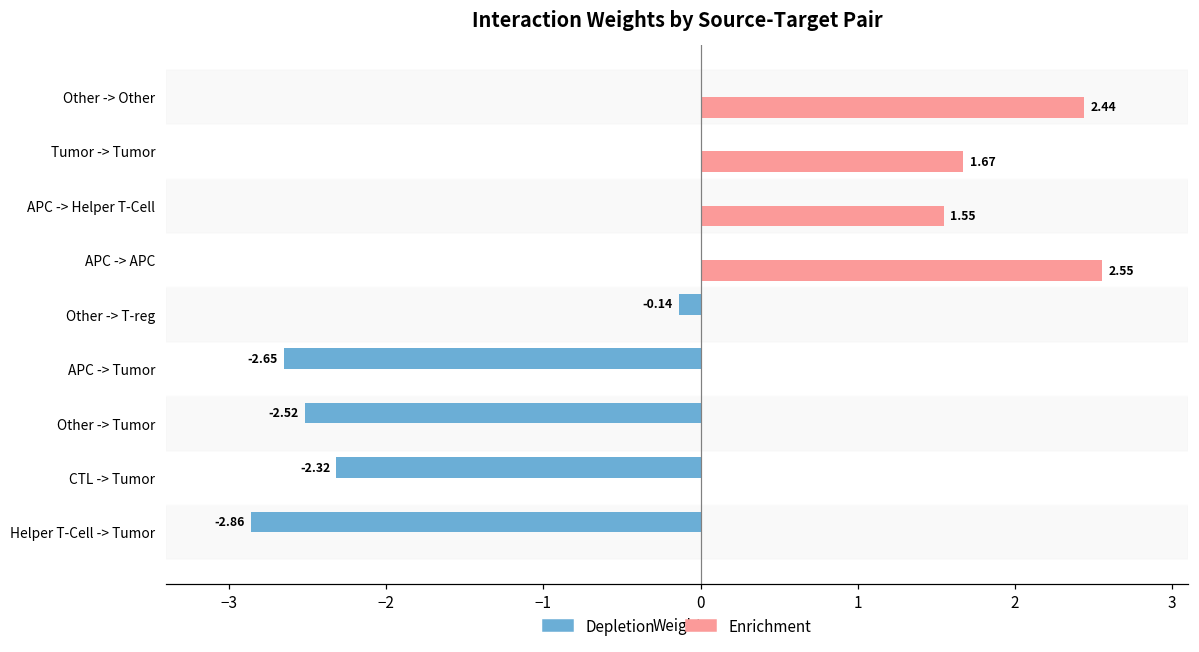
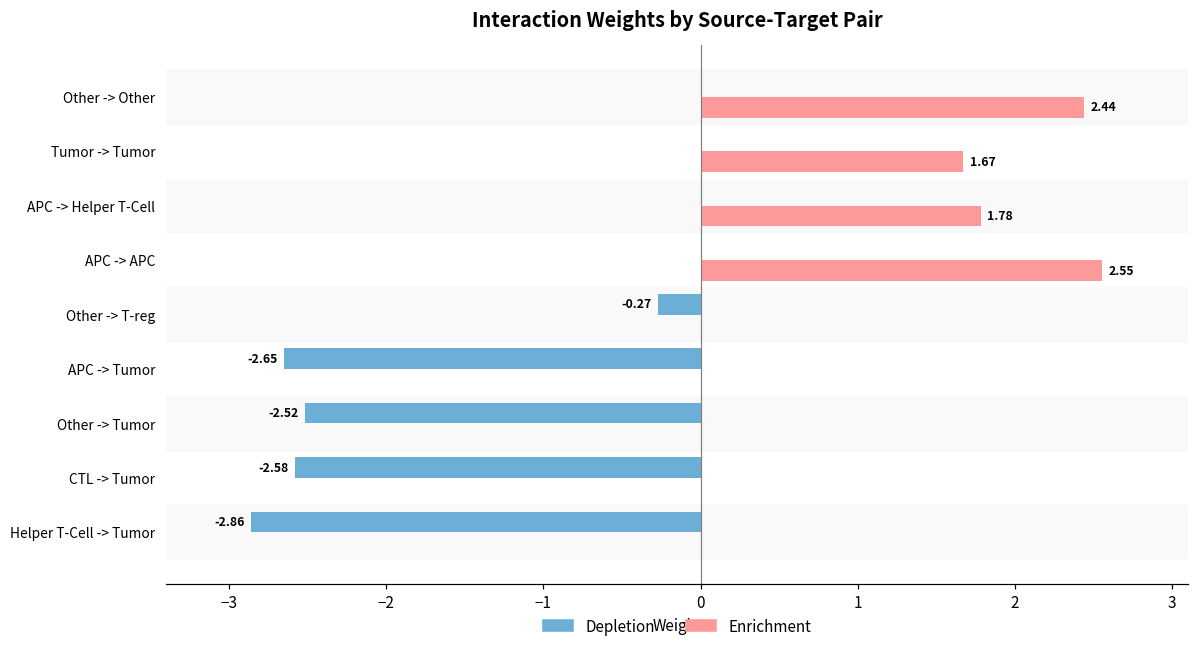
Enrichment, APC -> Helper T-Cell: 1.55 -> 1.78
Depletion, Other -> T-reg: -0.14 -> -0.27
Depletion, CTL -> Tumor: -2.32 -> -2.58
